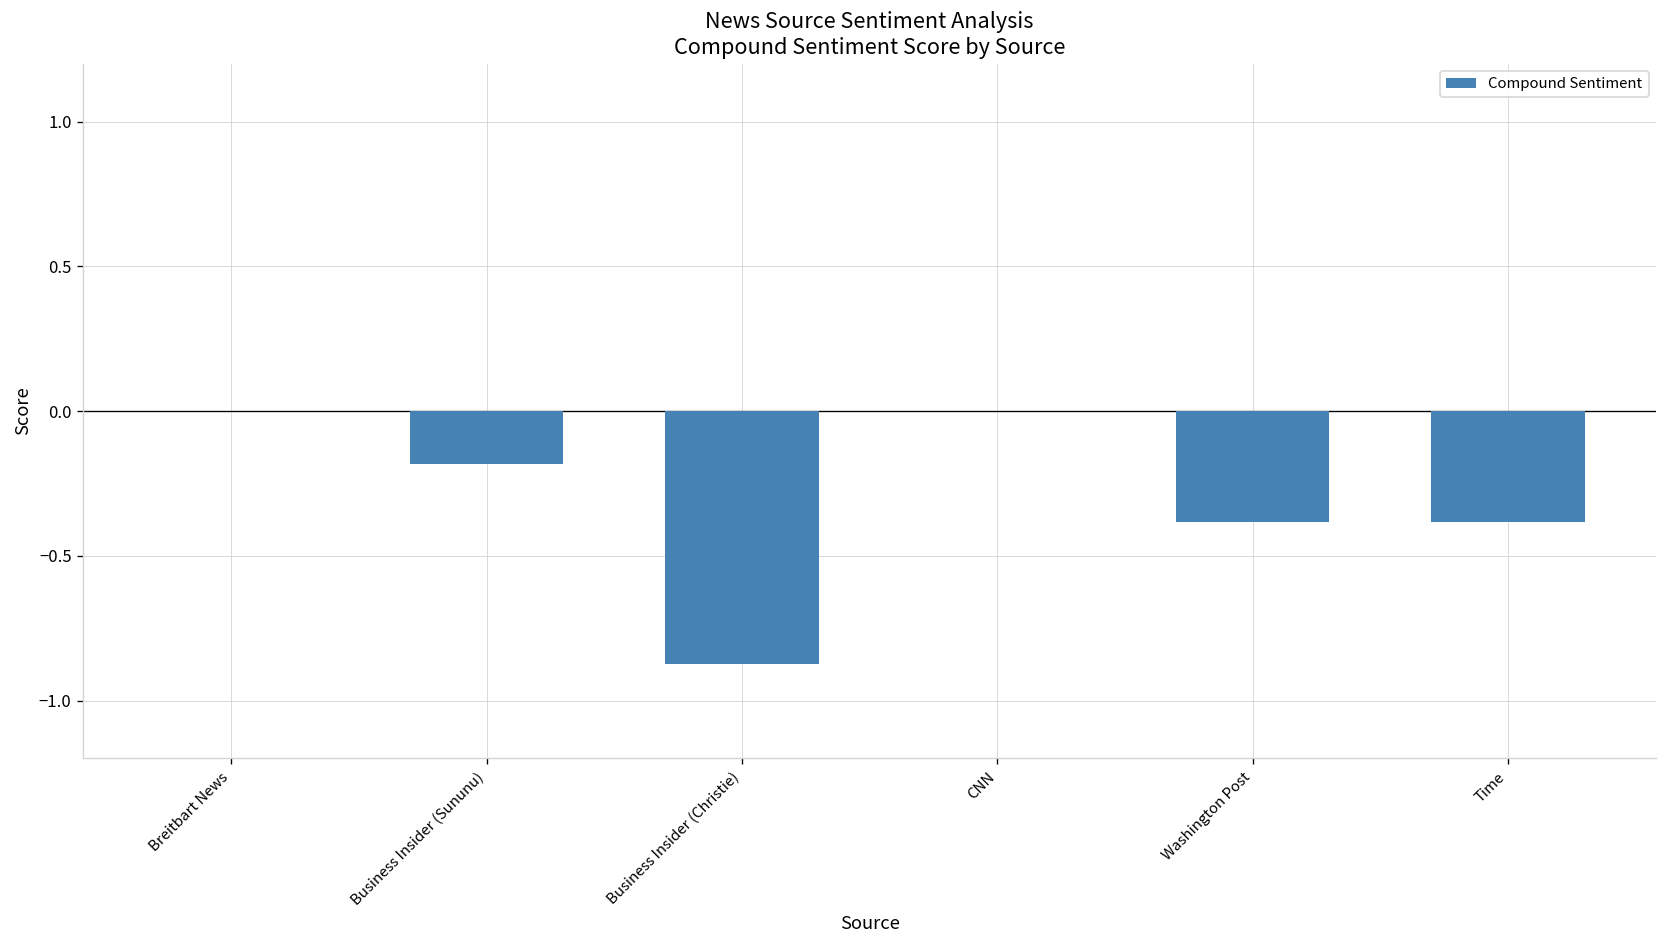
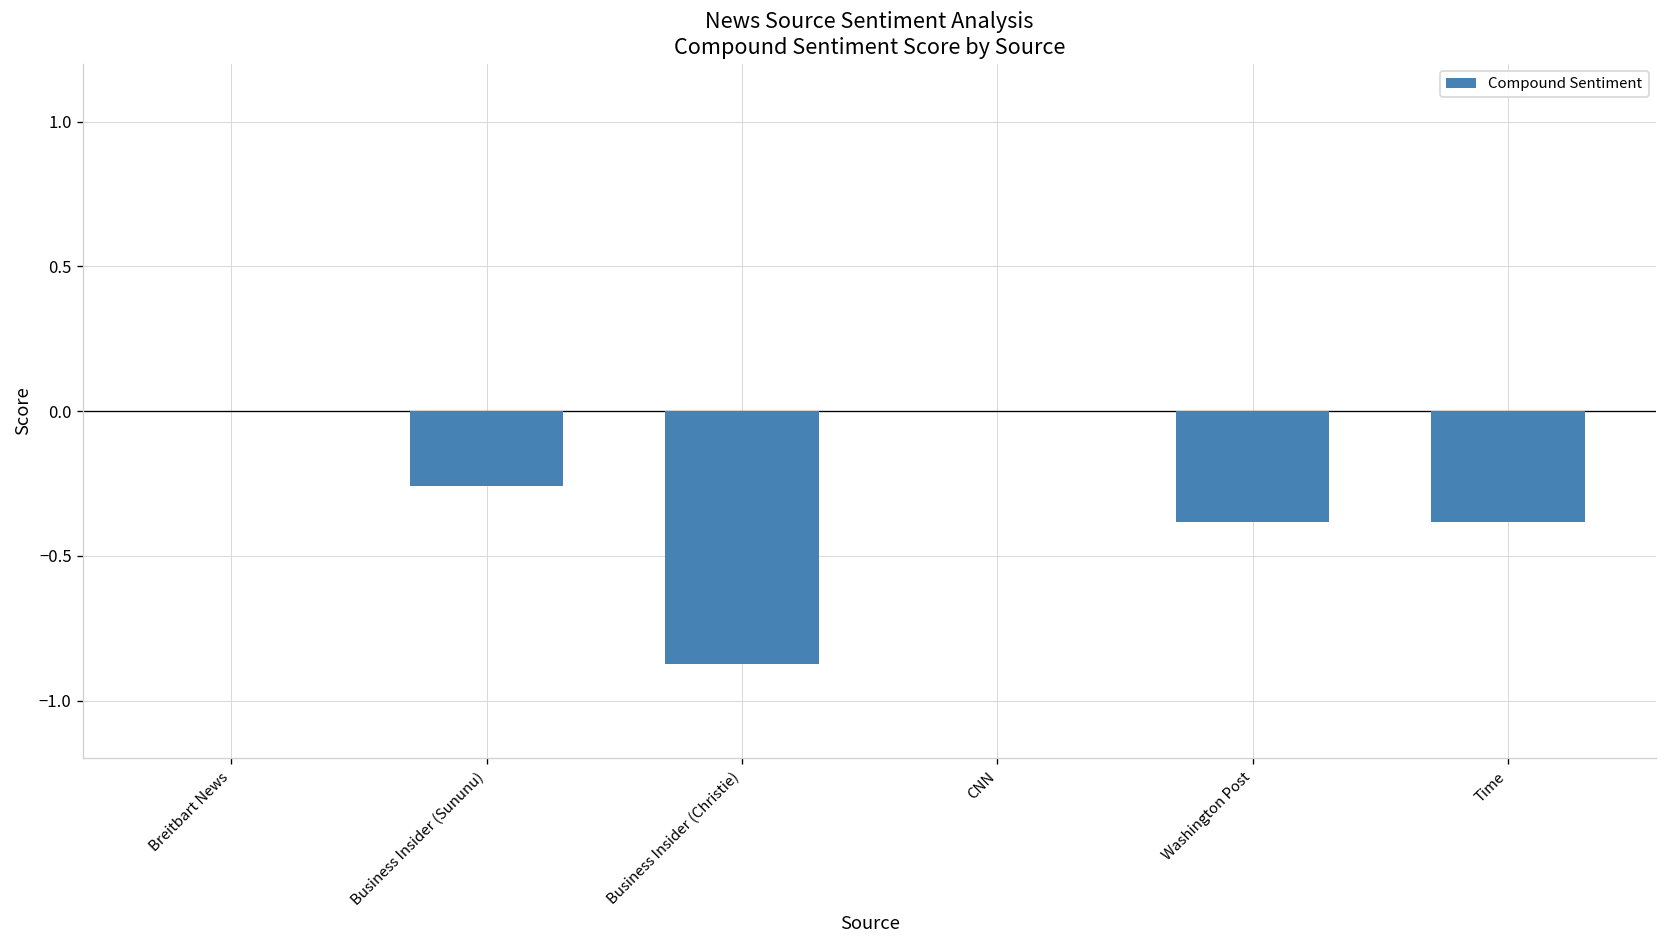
Business Insider (Sununu): -0.18 -> -0.26
